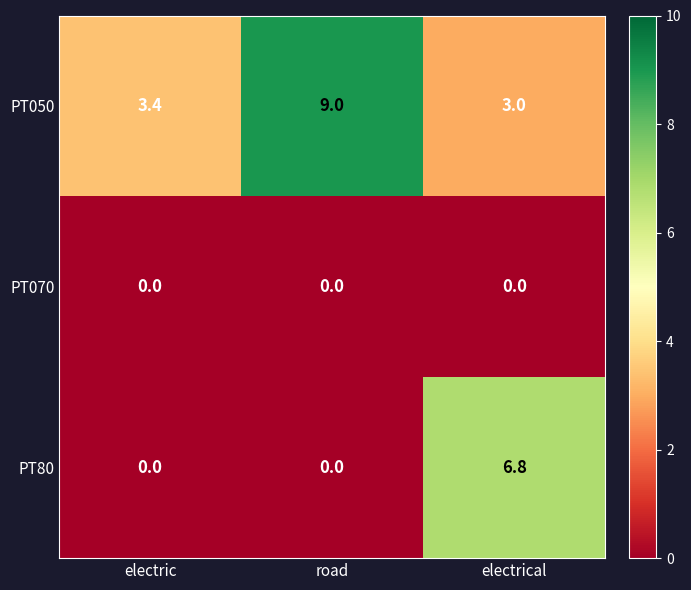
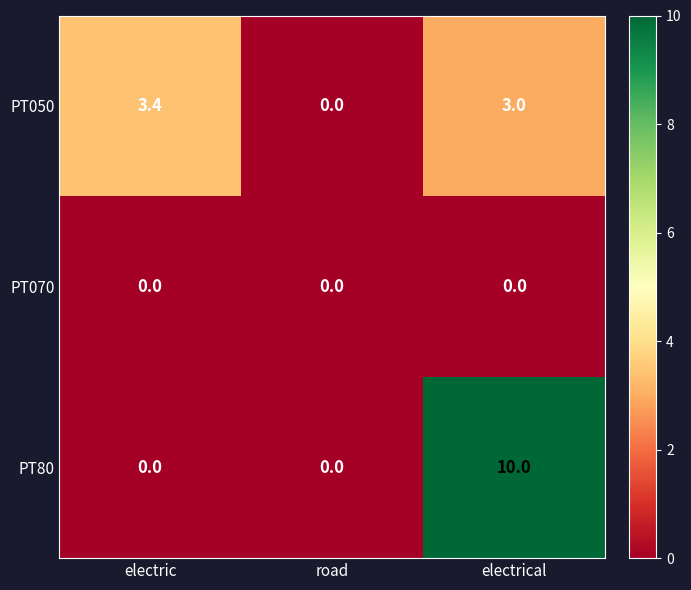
PT050, road: 9.0 -> 0.0
PT80, electrical: 6.8 -> 10.0
